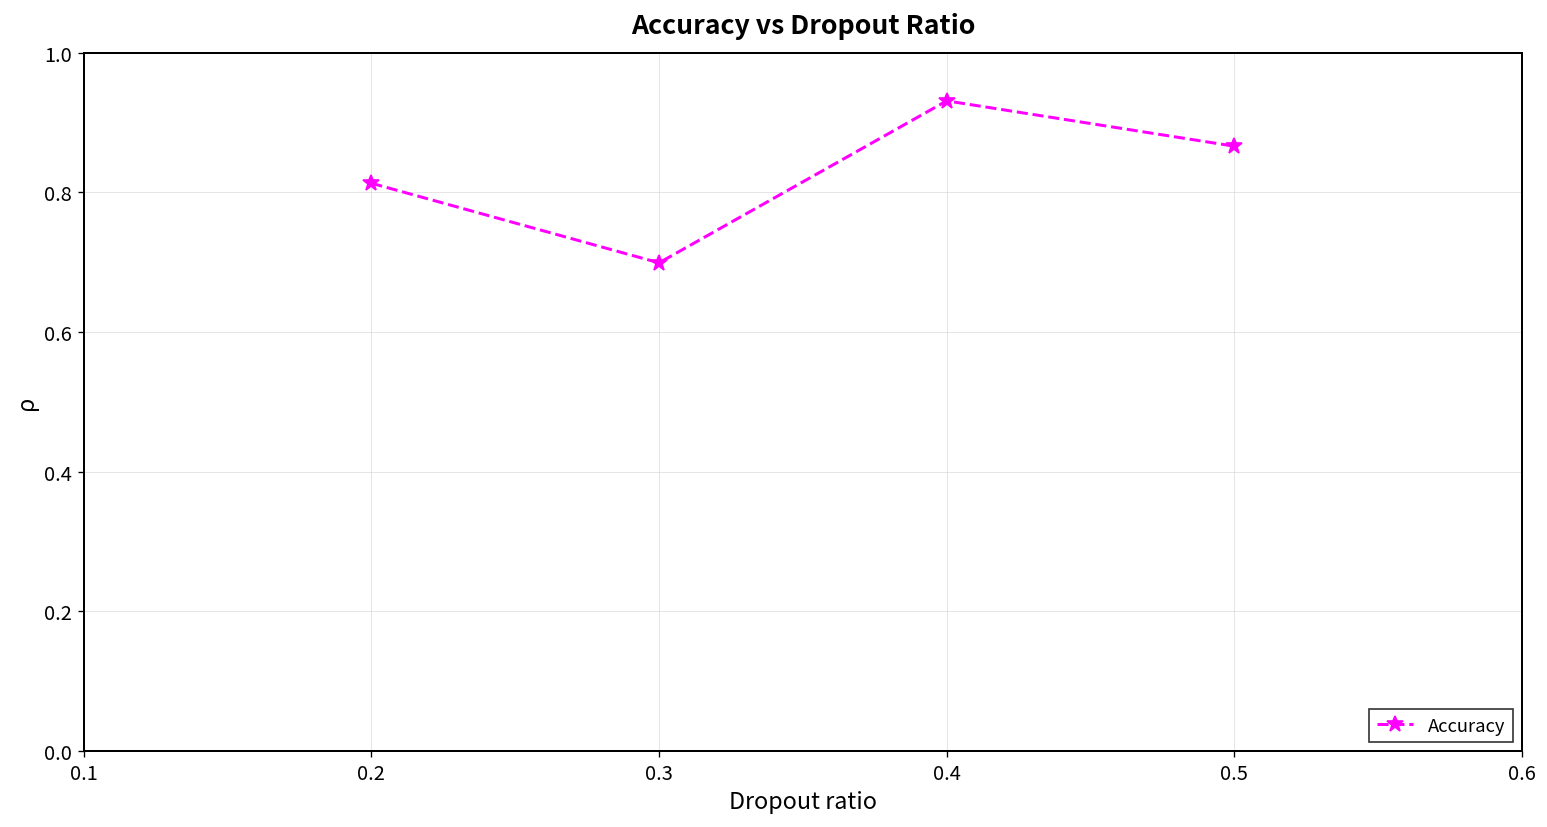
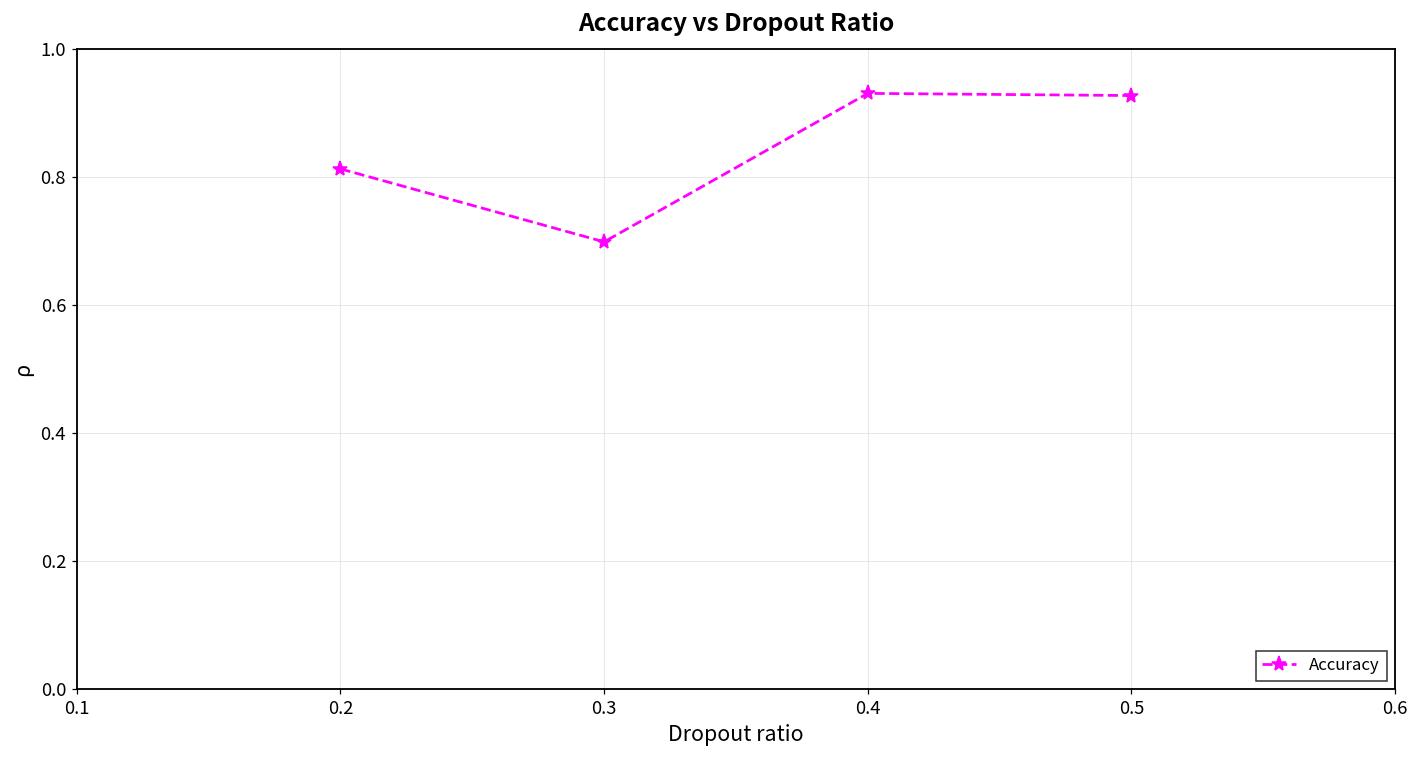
0.5: 0.87 -> 0.93
